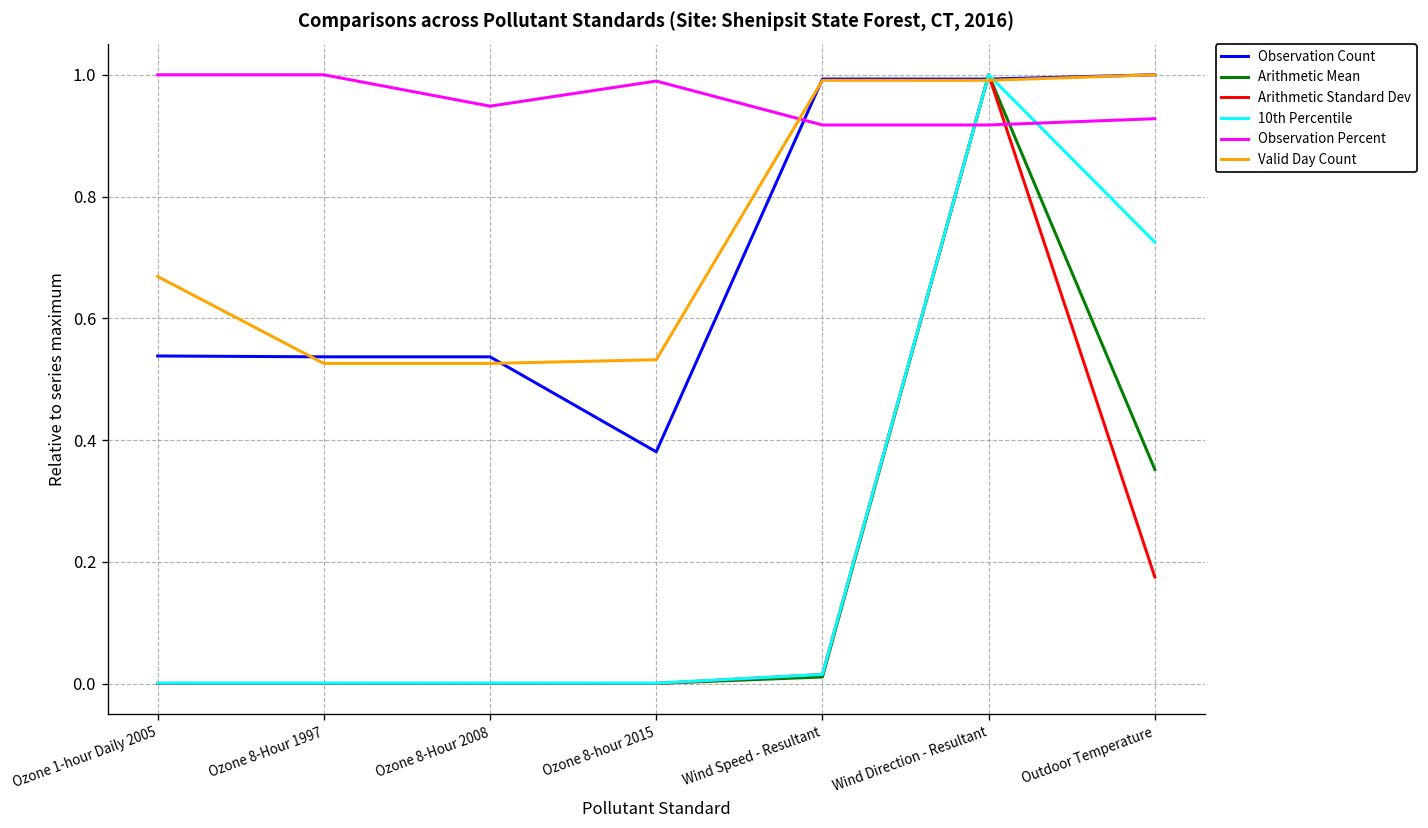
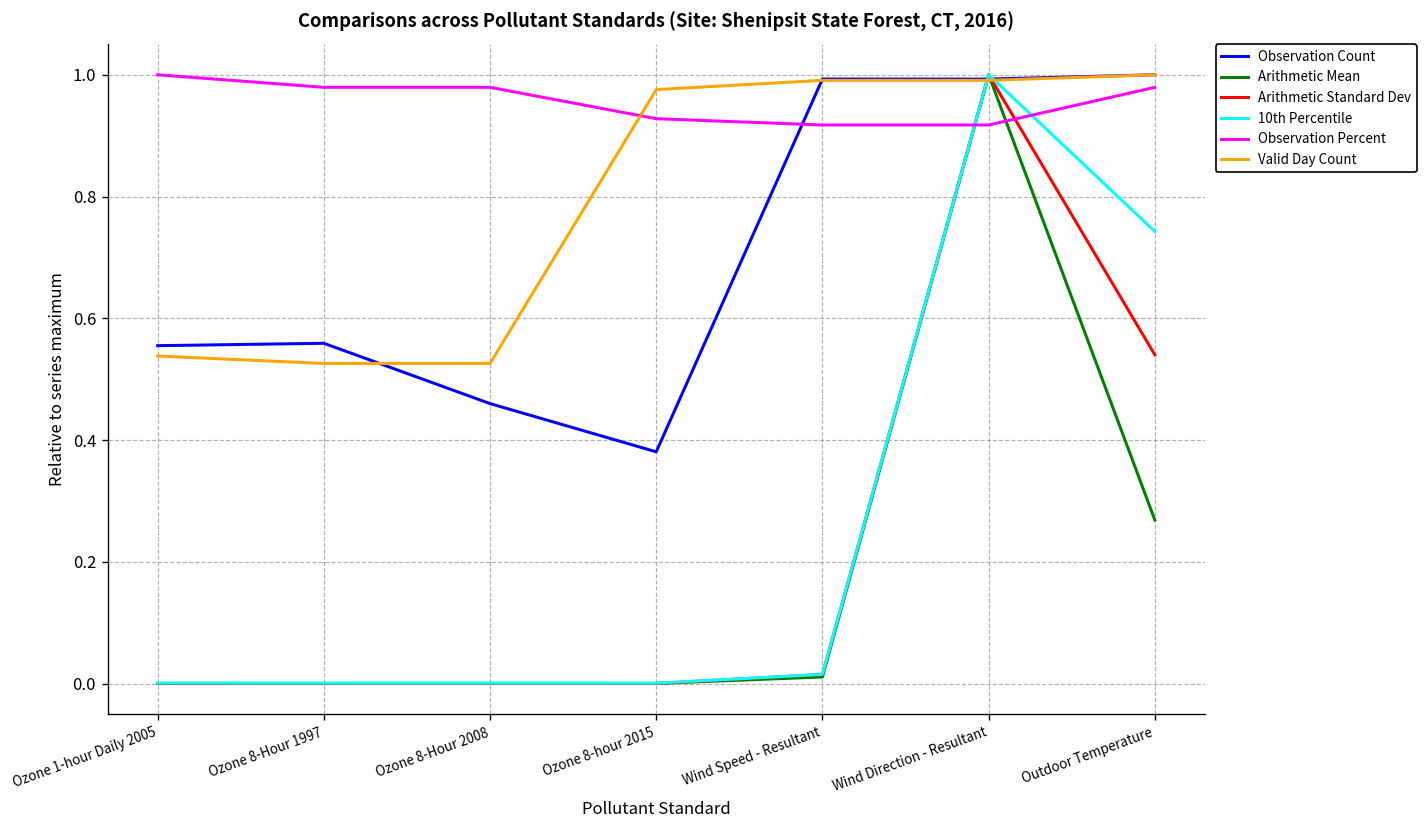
Observation Count, Ozone 1-hour Daily 2005: 0.54 -> 0.56
Valid Day Count, Ozone 1-hour Daily 2005: 0.67 -> 0.54
Observation Count, Ozone 8-Hour 1997: 0.54 -> 0.56
Observation Percent, Ozone 8-Hour 1997: 1.00 -> 0.98
Observation Count, Ozone 8-Hour 2008: 0.54 -> 0.46
Observation Percent, Ozone 8-Hour 2008: 0.95 -> 0.98
Observation Percent, Ozone 8-hour 2015: 0.99 -> 0.93
Valid Day Count, Ozone 8-hour 2015: 0.53 -> 0.98
Arithmetic Mean, Outdoor Temperature: 0.35 -> 0.27
Arithmetic Standard Dev, Outdoor Temperature: 0.18 -> 0.54
10th Percentile, Outdoor Temperature: 0.73 -> 0.74
Observation Percent, Outdoor Temperature: 0.93 -> 0.98
